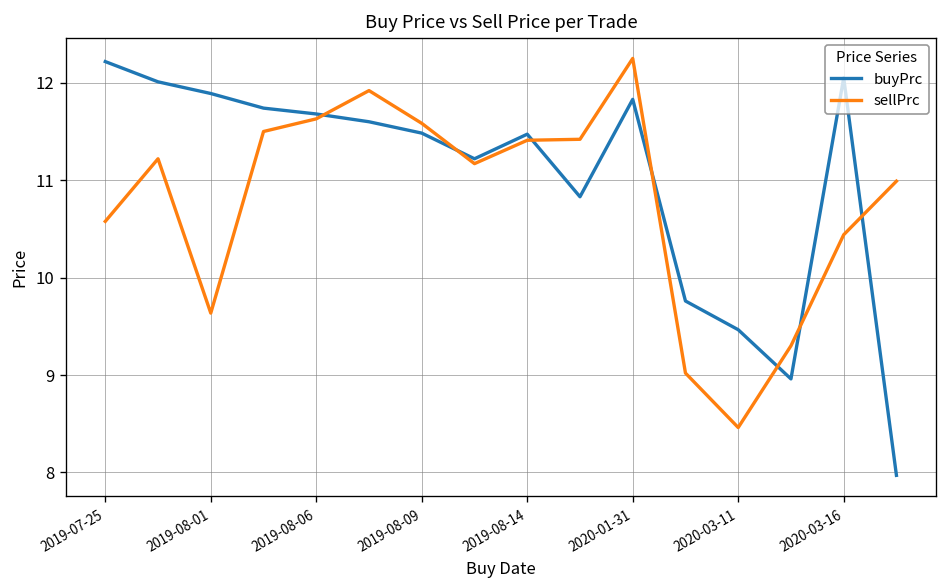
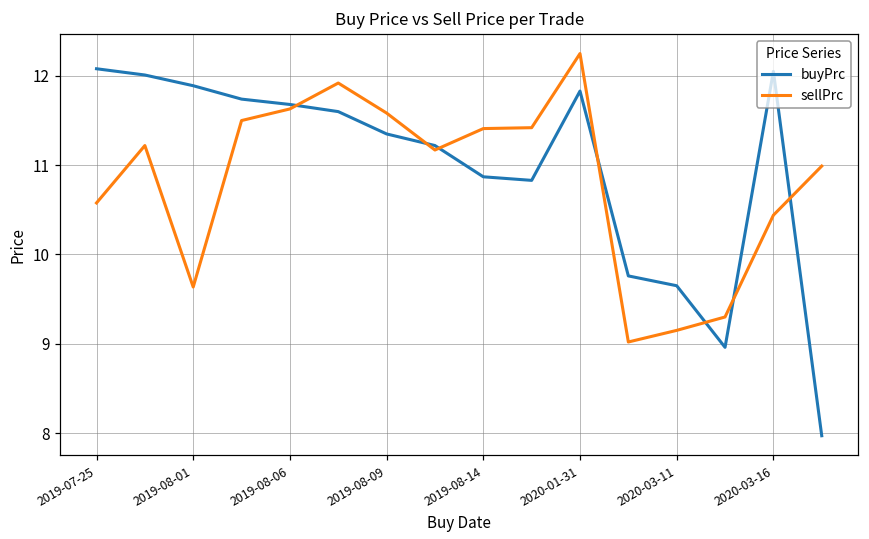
buyPrc, 2019-07-25: 12.2 -> 12.1
buyPrc, 2019-08-09: 11.5 -> 11.4
buyPrc, 2019-08-14: 11.5 -> 10.9
buyPrc, 2020-03-11: 9.5 -> 9.6
sellPrc, 2020-03-11: 8.5 -> 9.1
